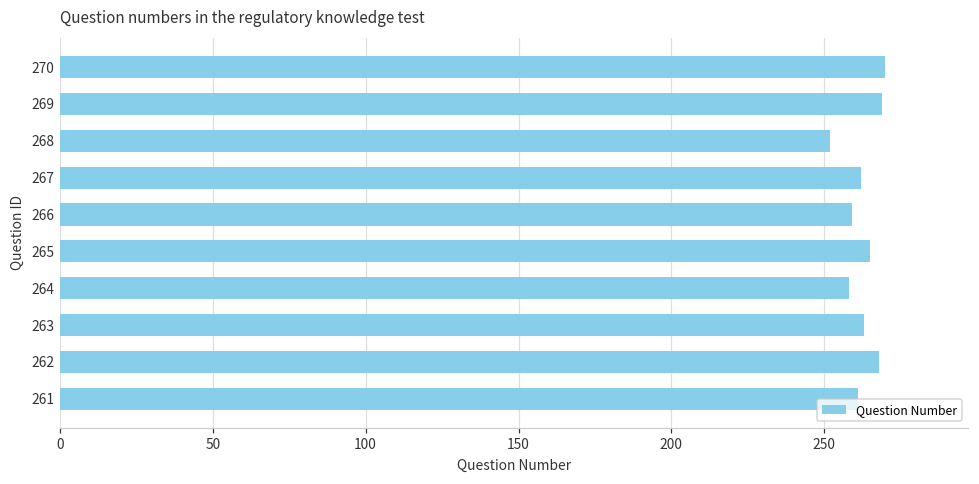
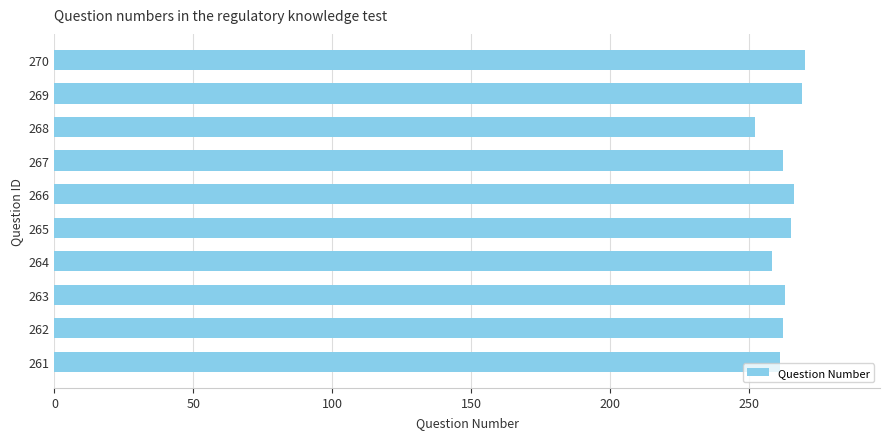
266: 259 -> 266
262: 268 -> 262
